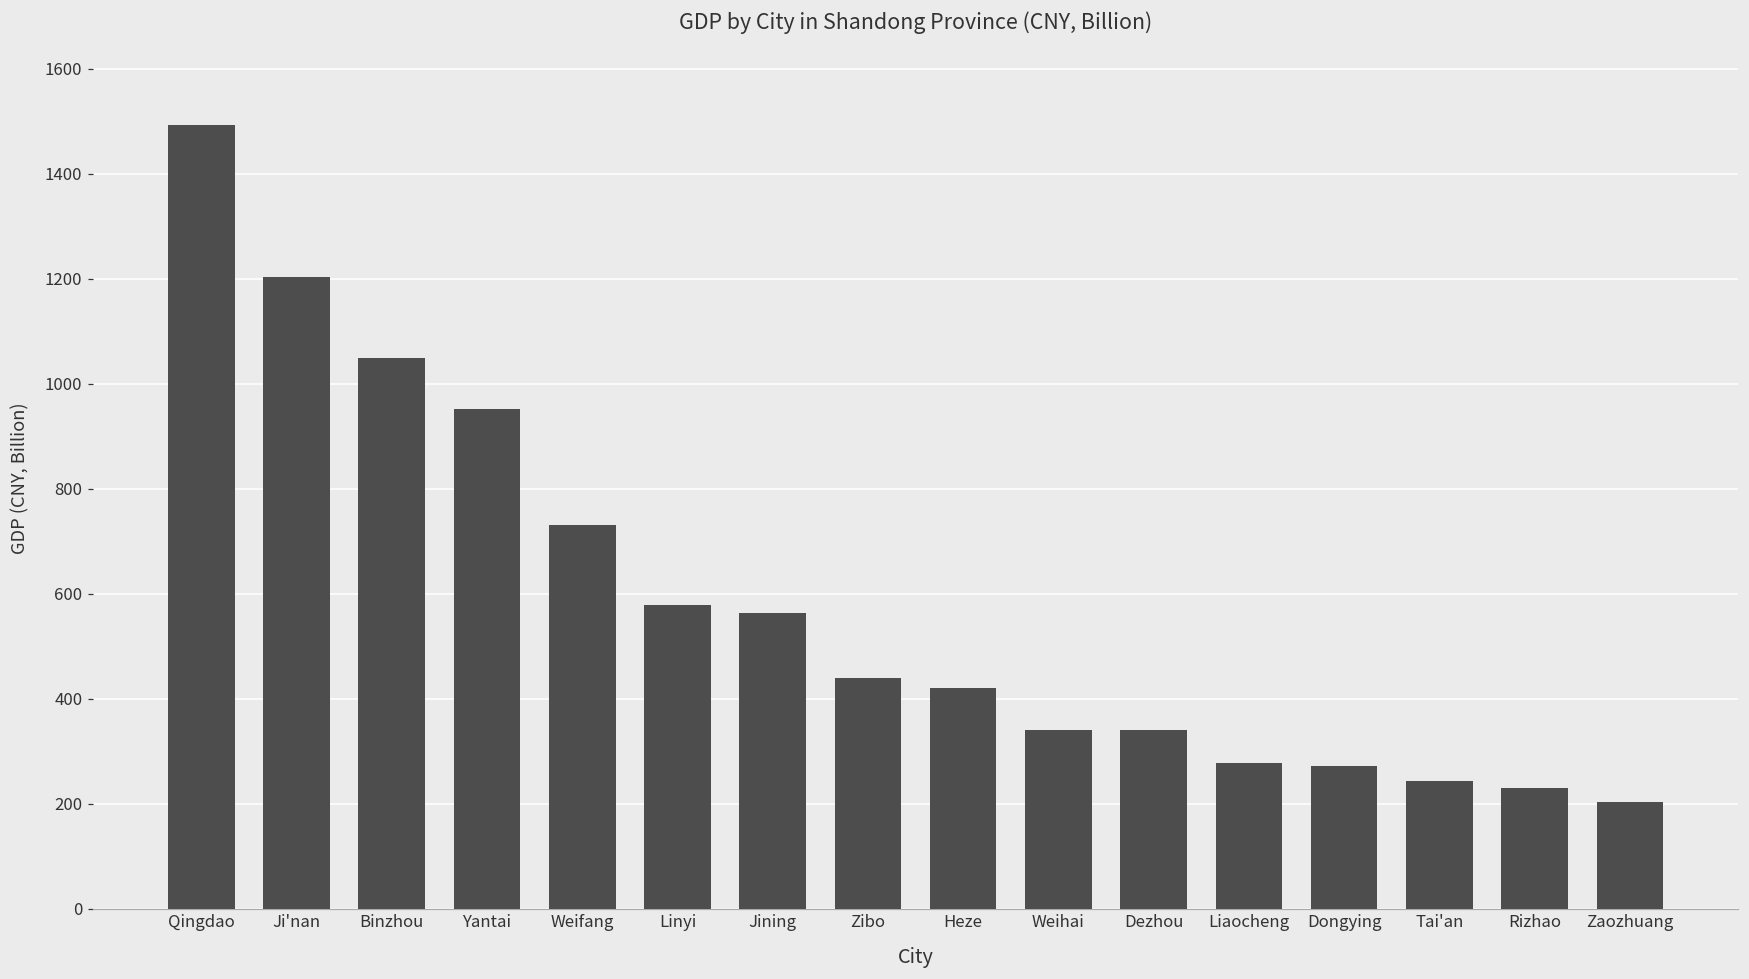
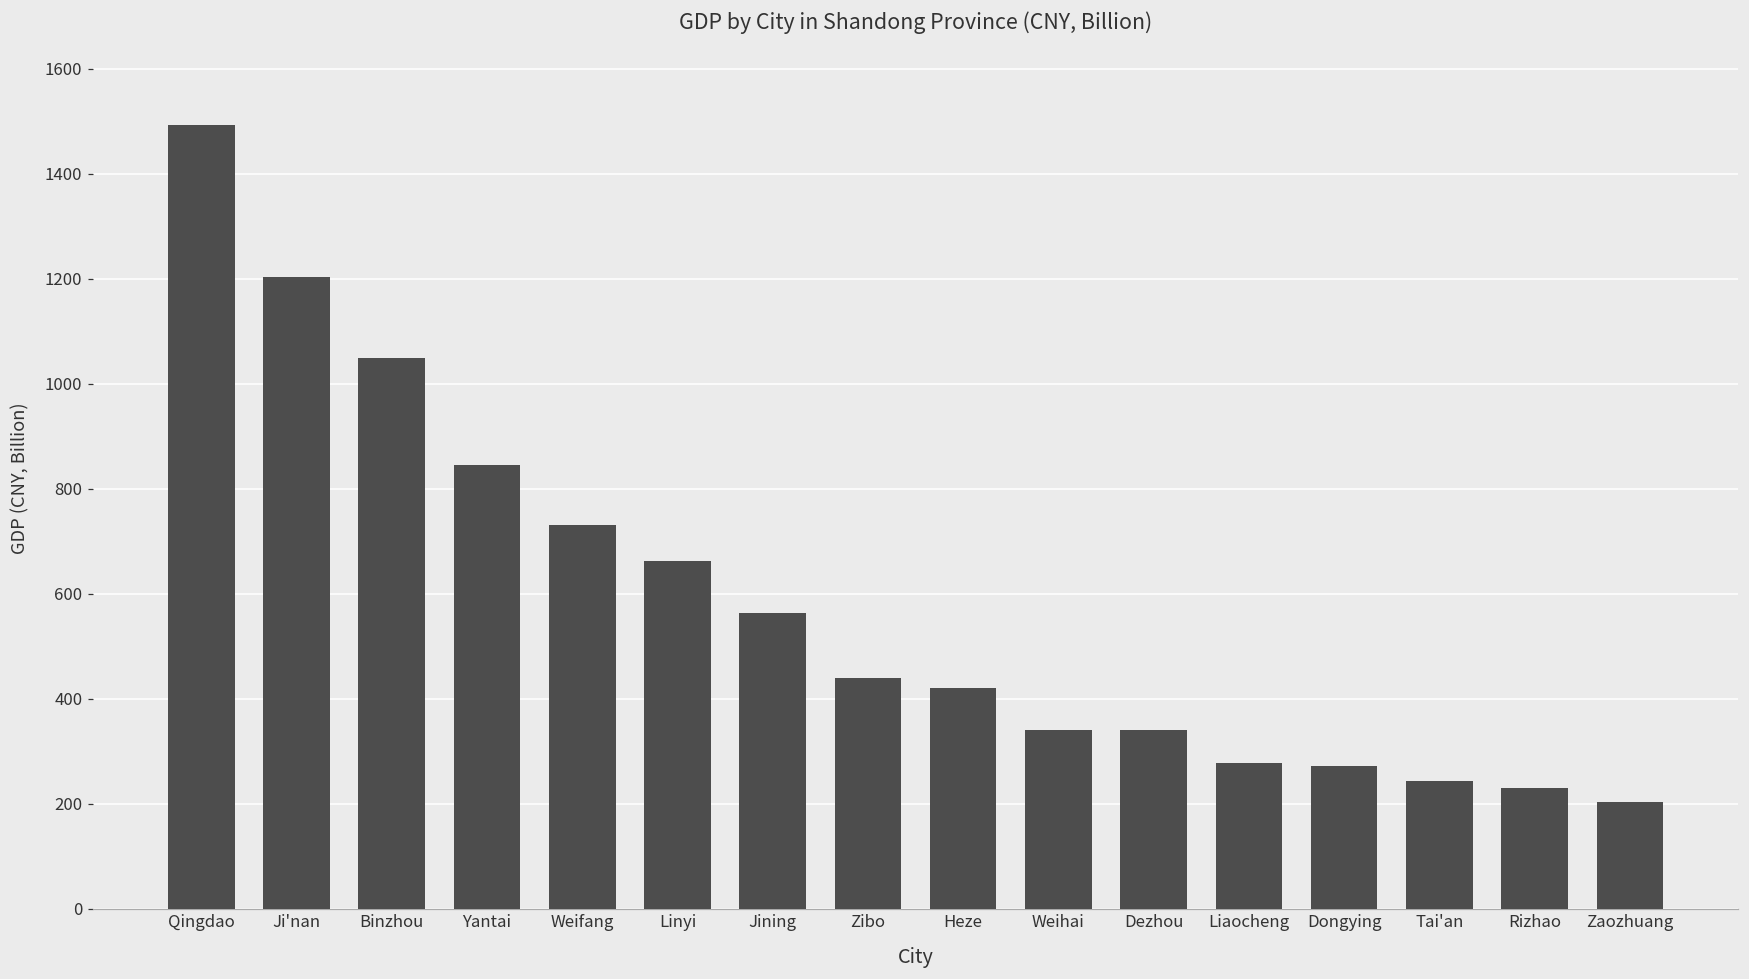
Yantai: 950 -> 850
Linyi: 580 -> 660
